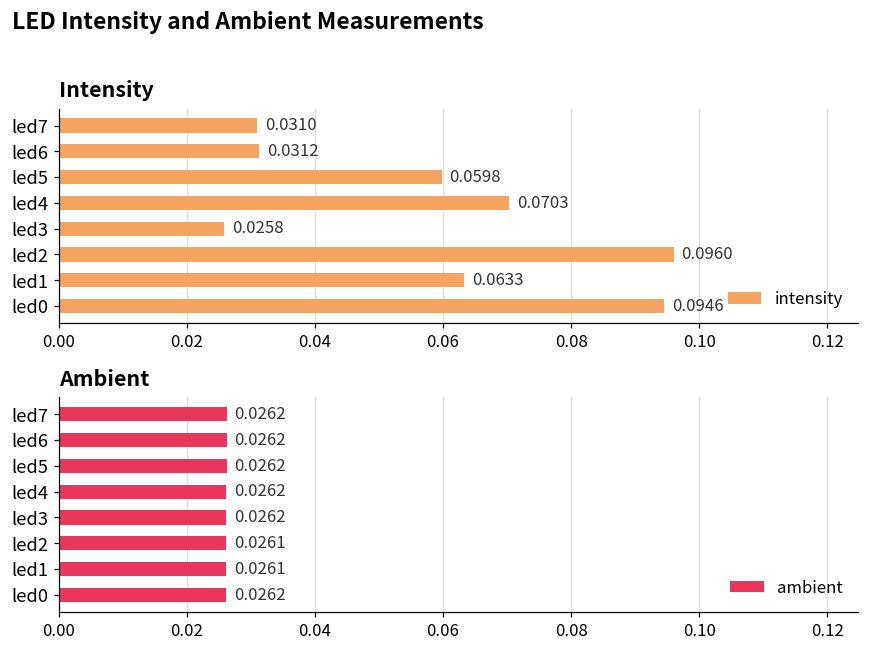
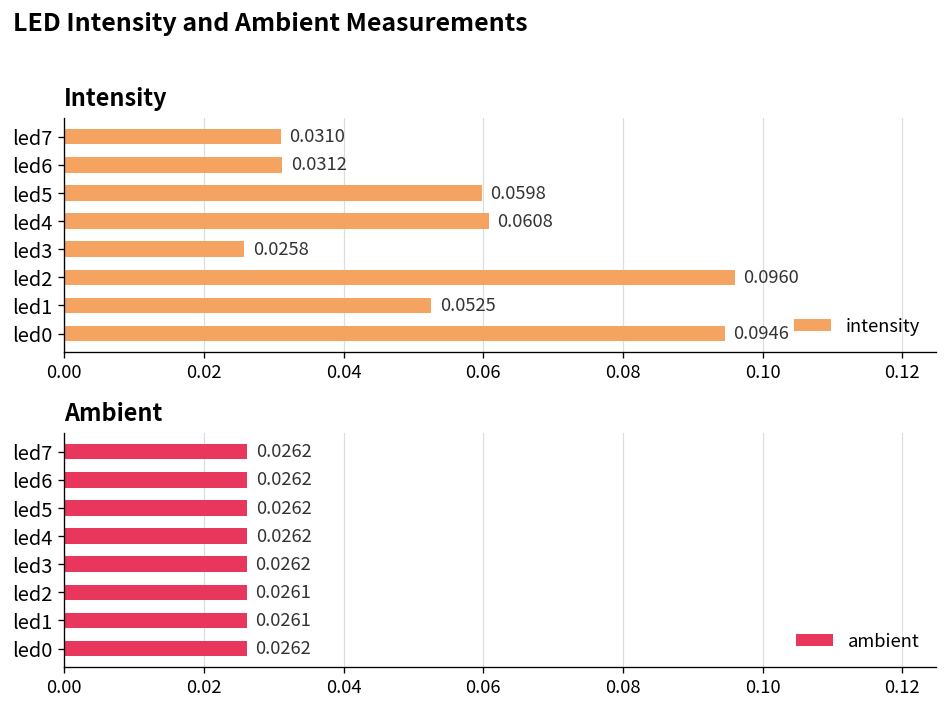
Intensity, led4: 0.0703 -> 0.0608
Intensity, led1: 0.0633 -> 0.0525
